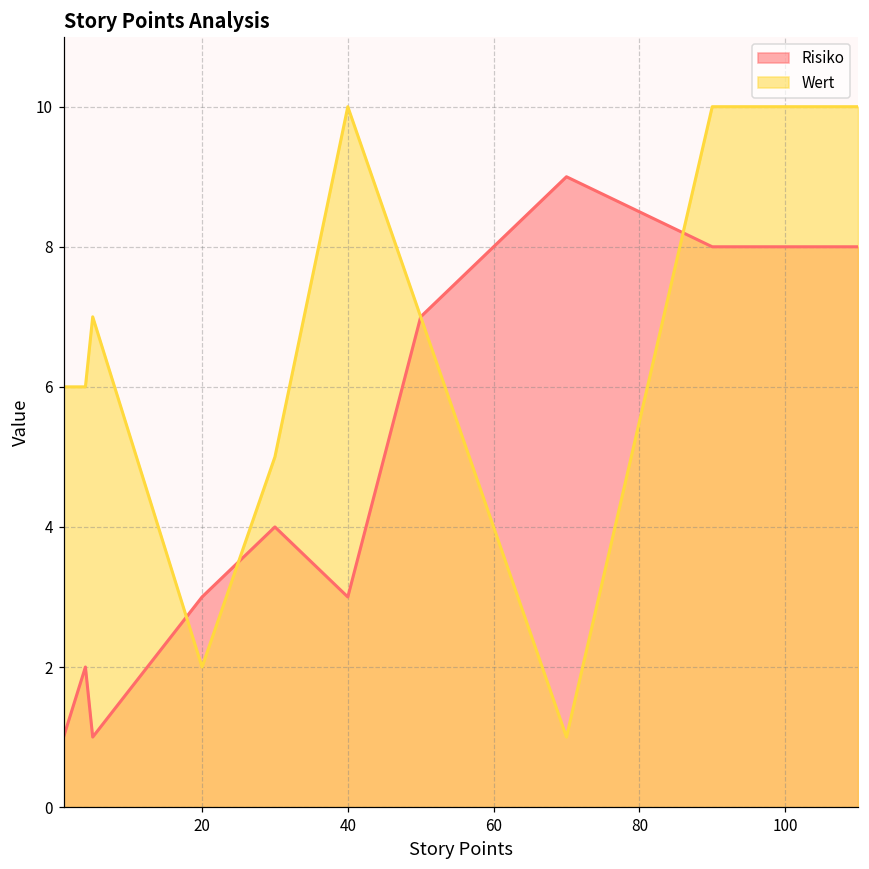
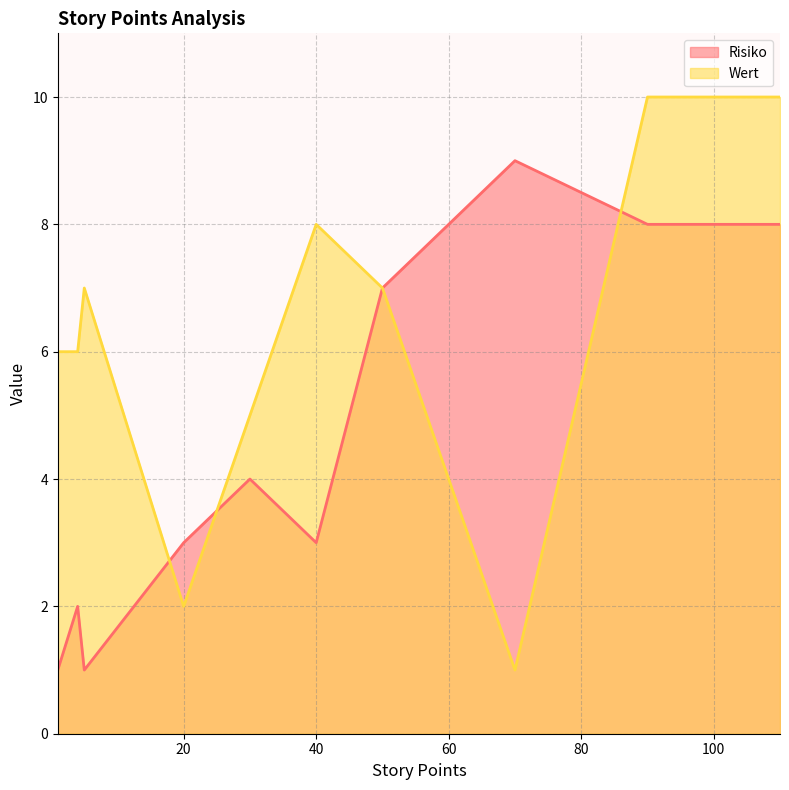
Wert, 40: 10 -> 8
